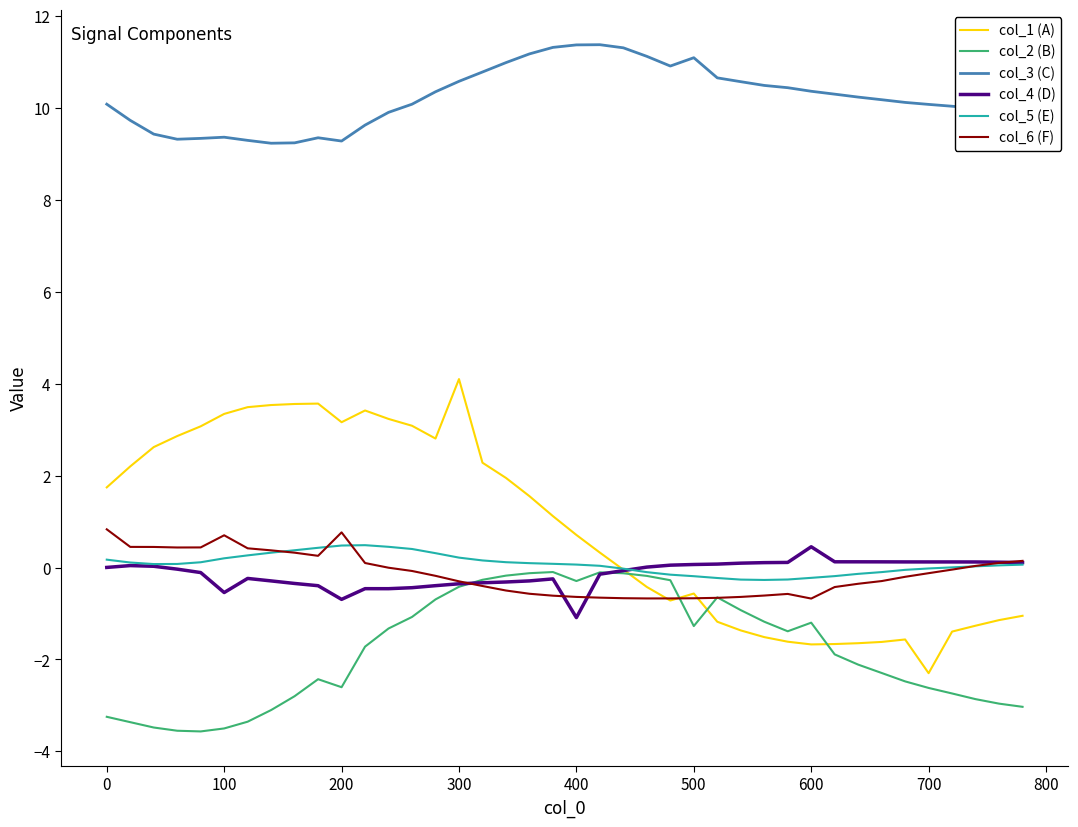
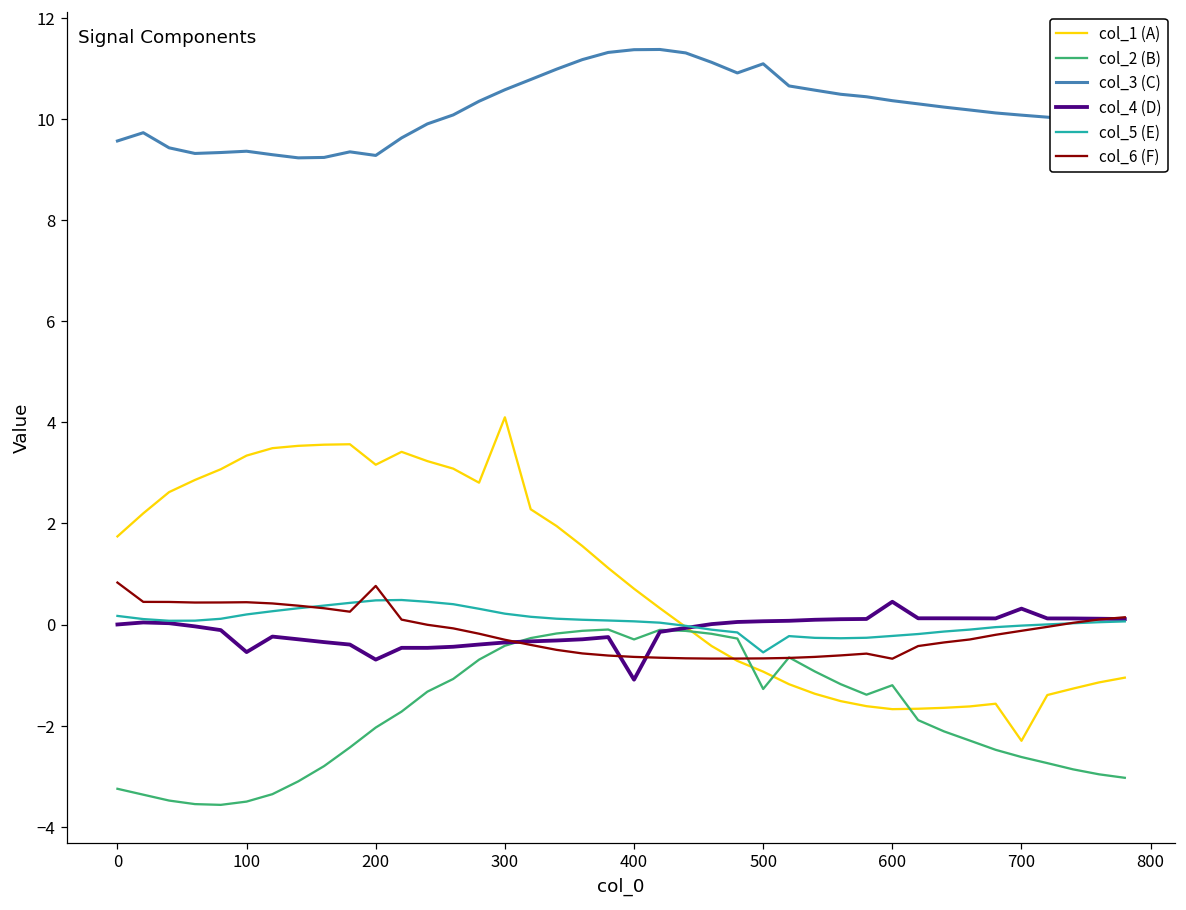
col_3 (C), 0: 10.1 -> 9.6
col_6 (F), 100: 0.7 -> 0.4
col_2 (B), 200: -2.6 -> -2.0
col_1 (A), 500: -0.6 -> -0.9
col_5 (E), 500: -0.2 -> -0.6
col_4 (D), 700: 0.1 -> 0.3
